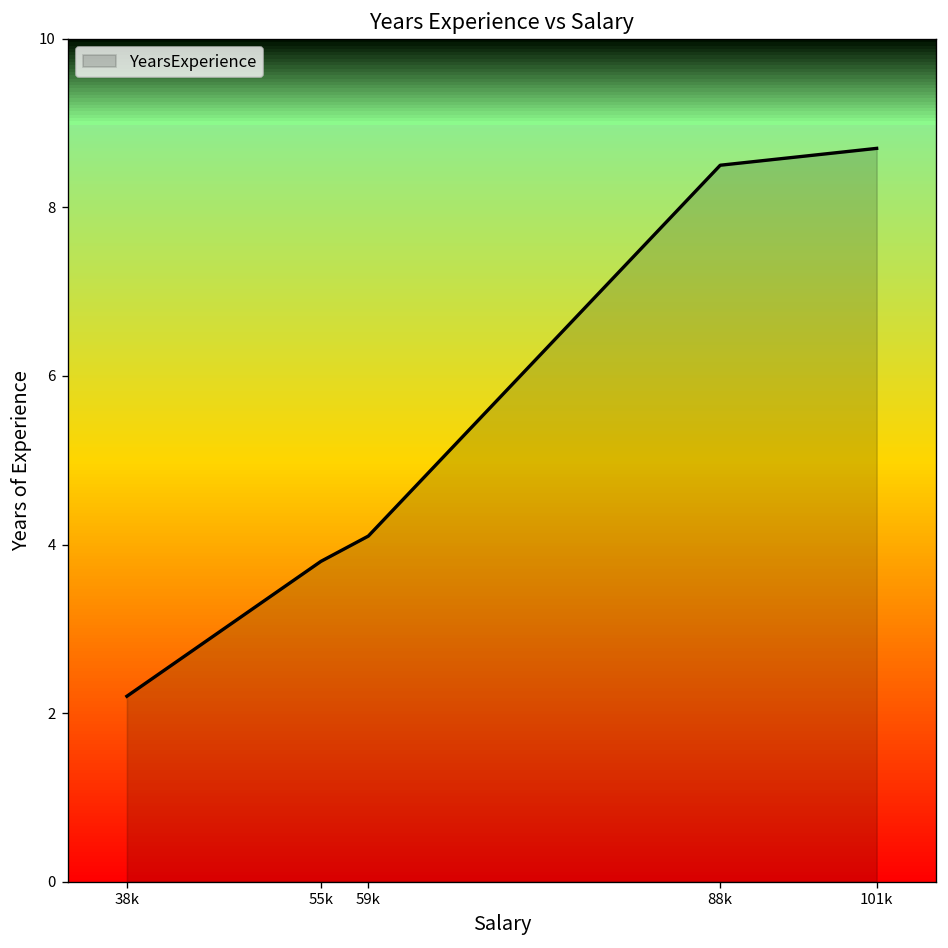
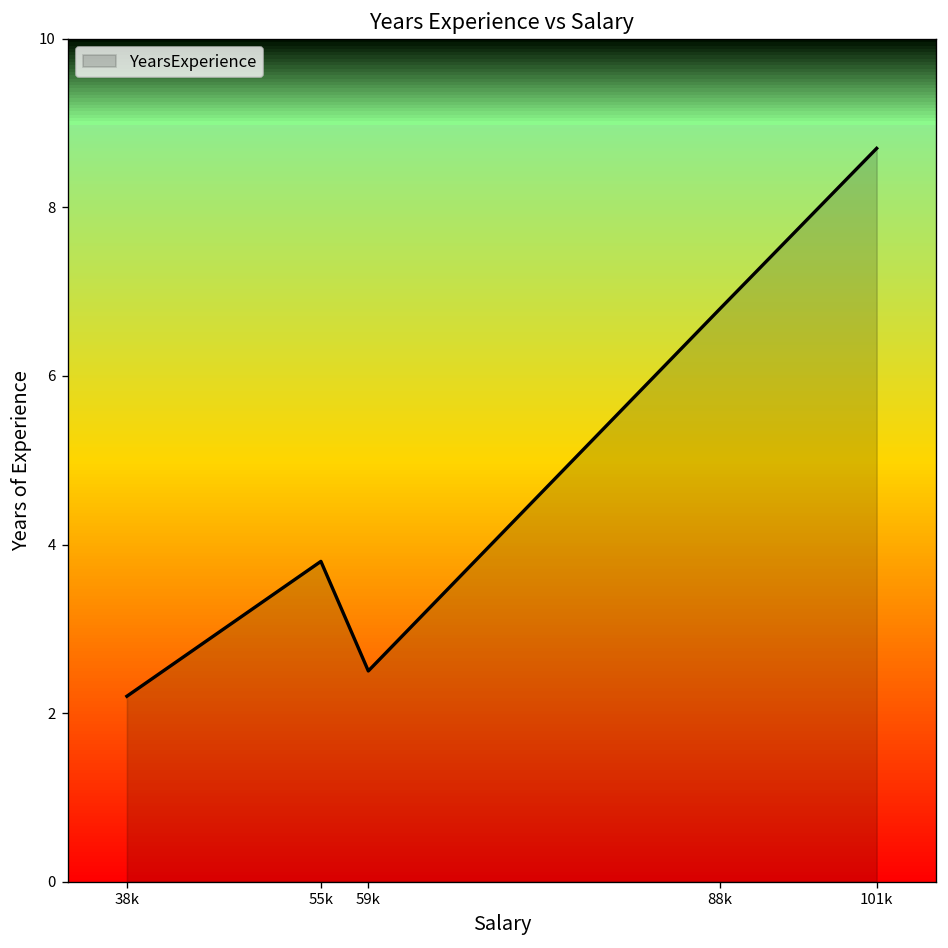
59k: 4.1 -> 2.5
88k: 8.5 -> 6.8
